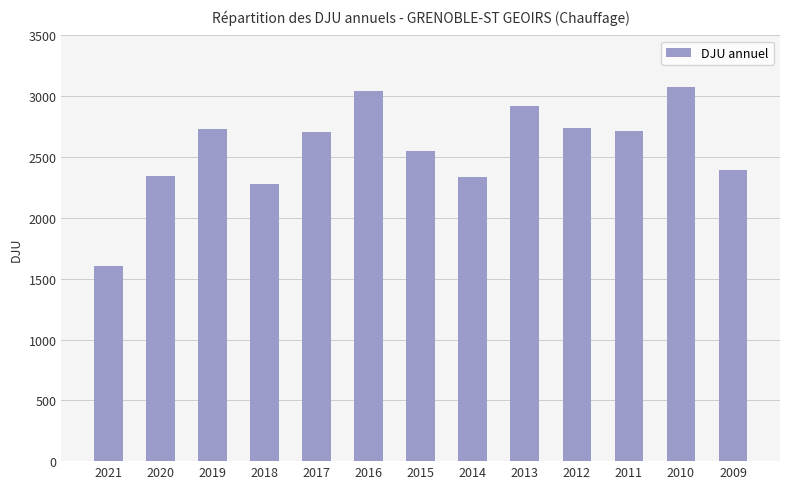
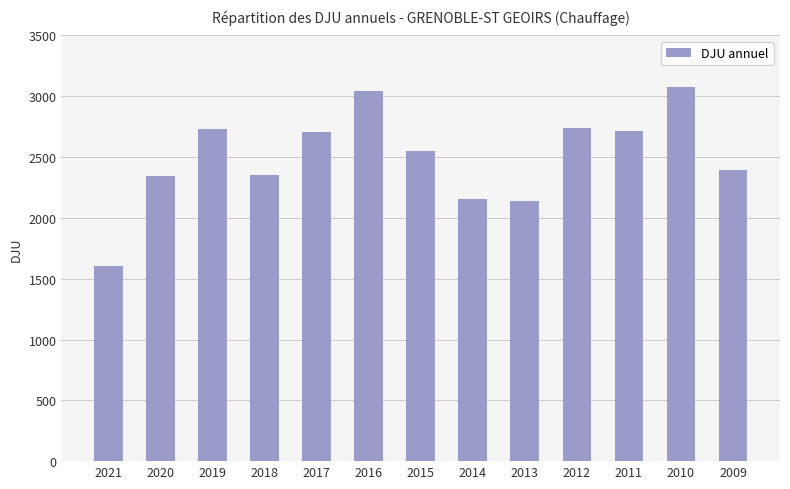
2018: 2280 -> 2350
2014: 2330 -> 2150
2013: 2920 -> 2140
